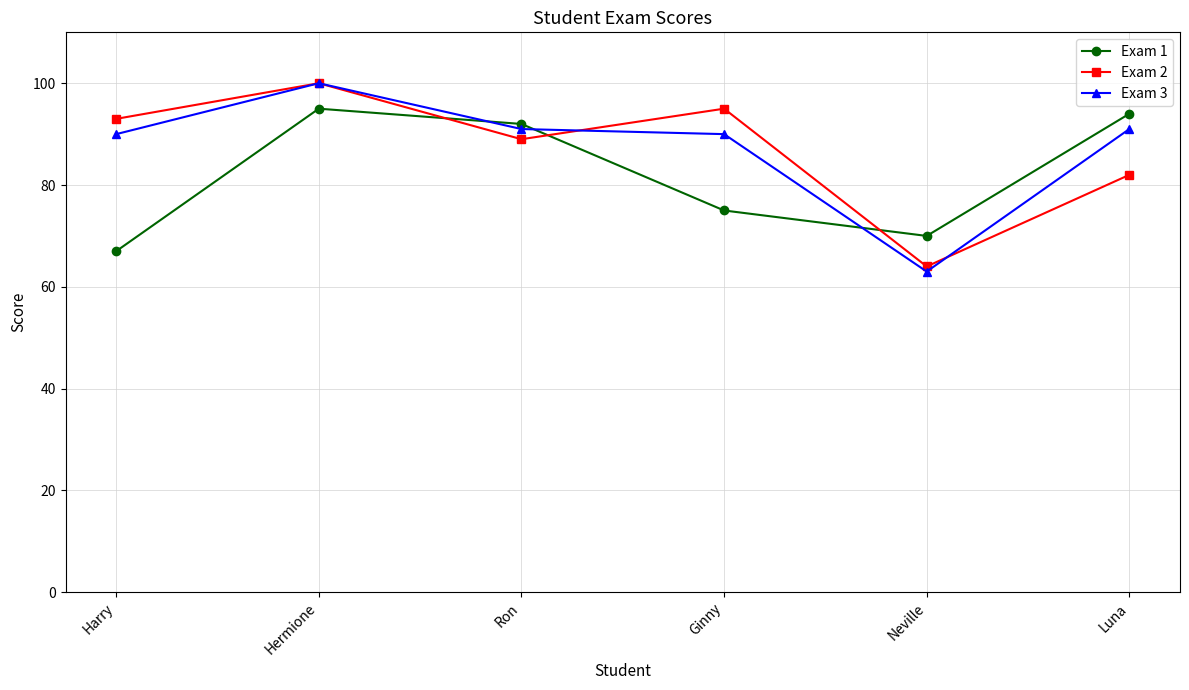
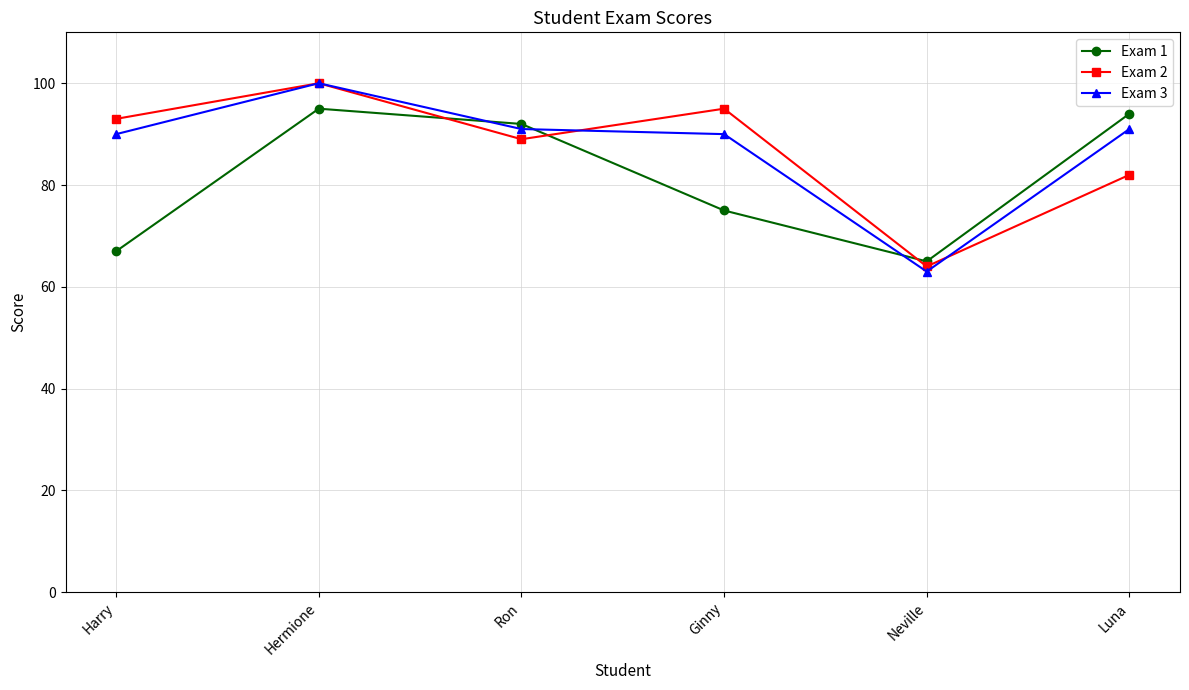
Exam 1, Neville: 70 -> 65
